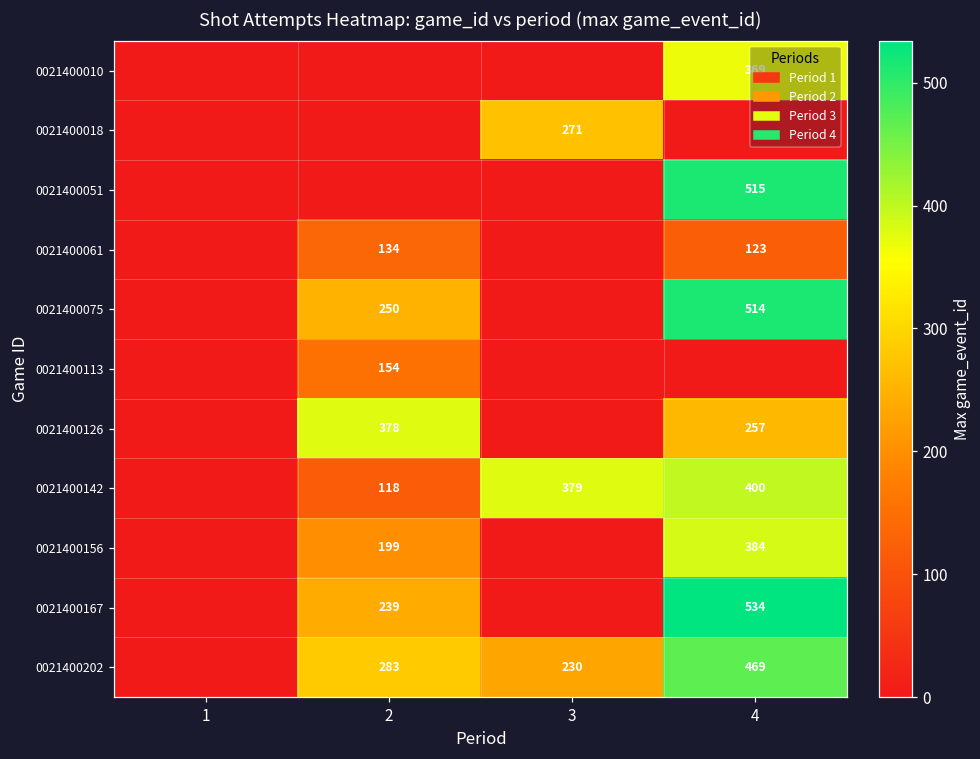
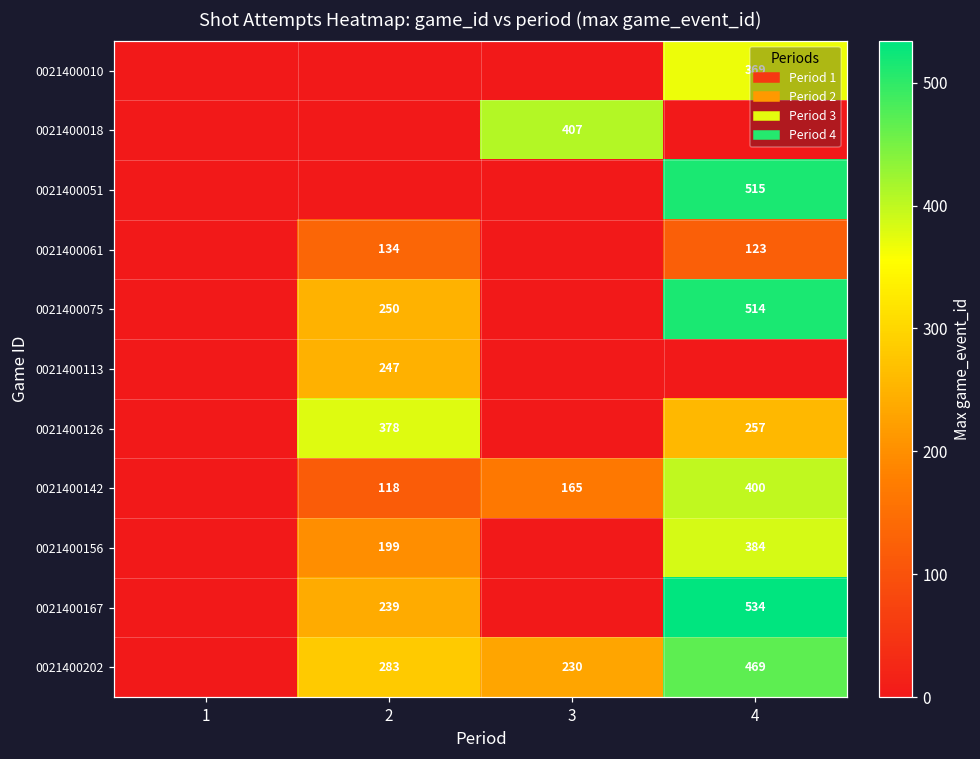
0021400018, 3: 271 -> 407
0021400113, 2: 154 -> 247
0021400142, 3: 379 -> 165
